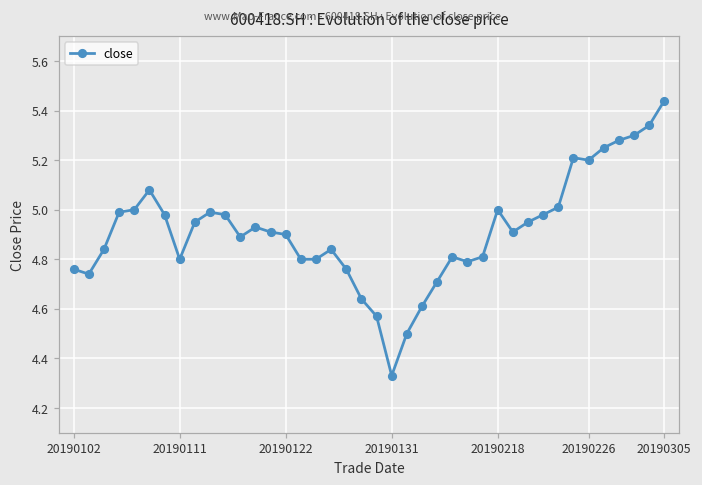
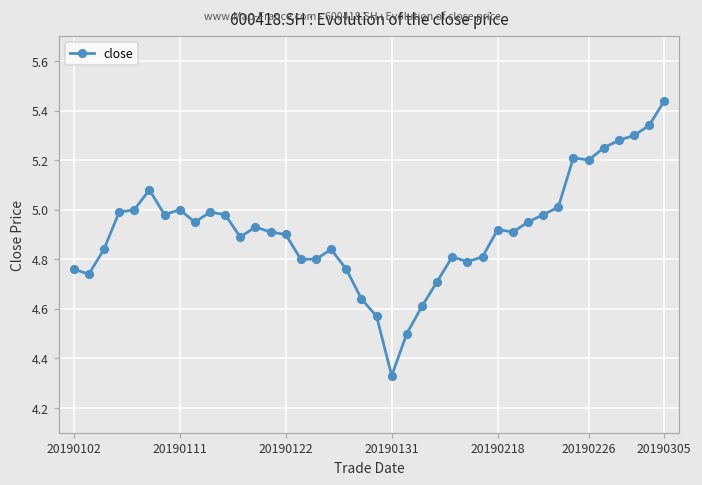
20190111: 4.8 -> 5.0
20190218: 5.00 -> 4.92
